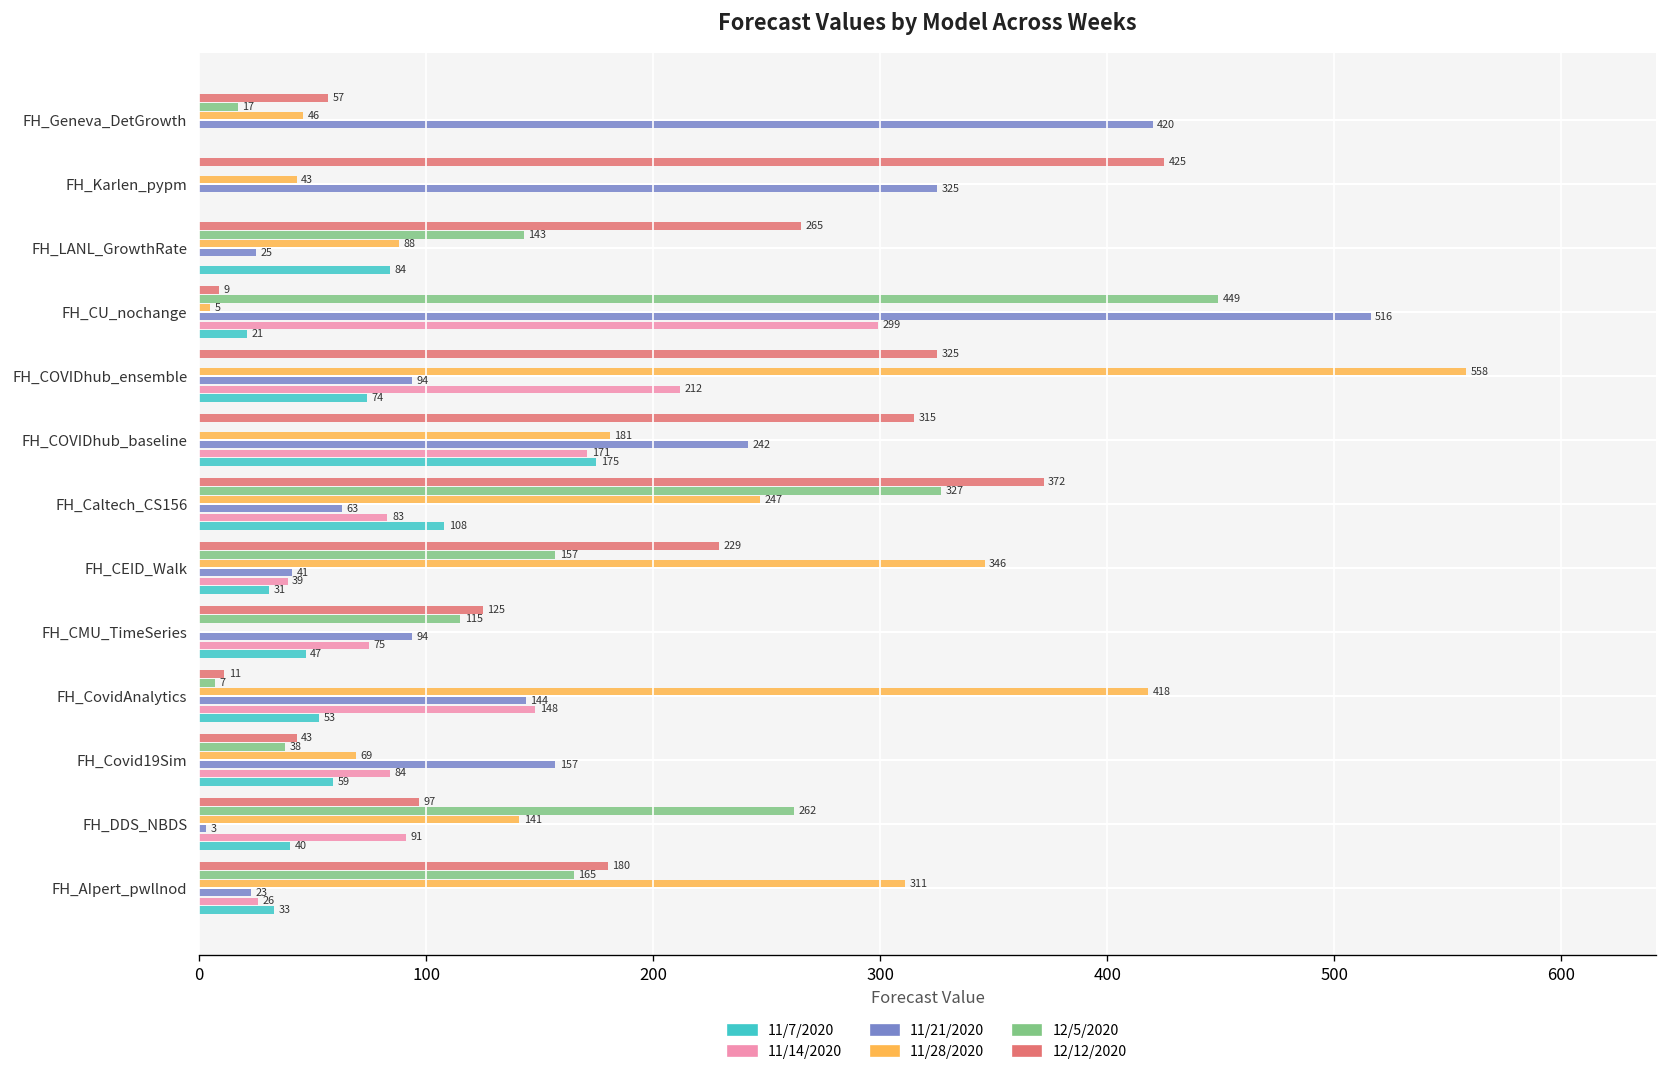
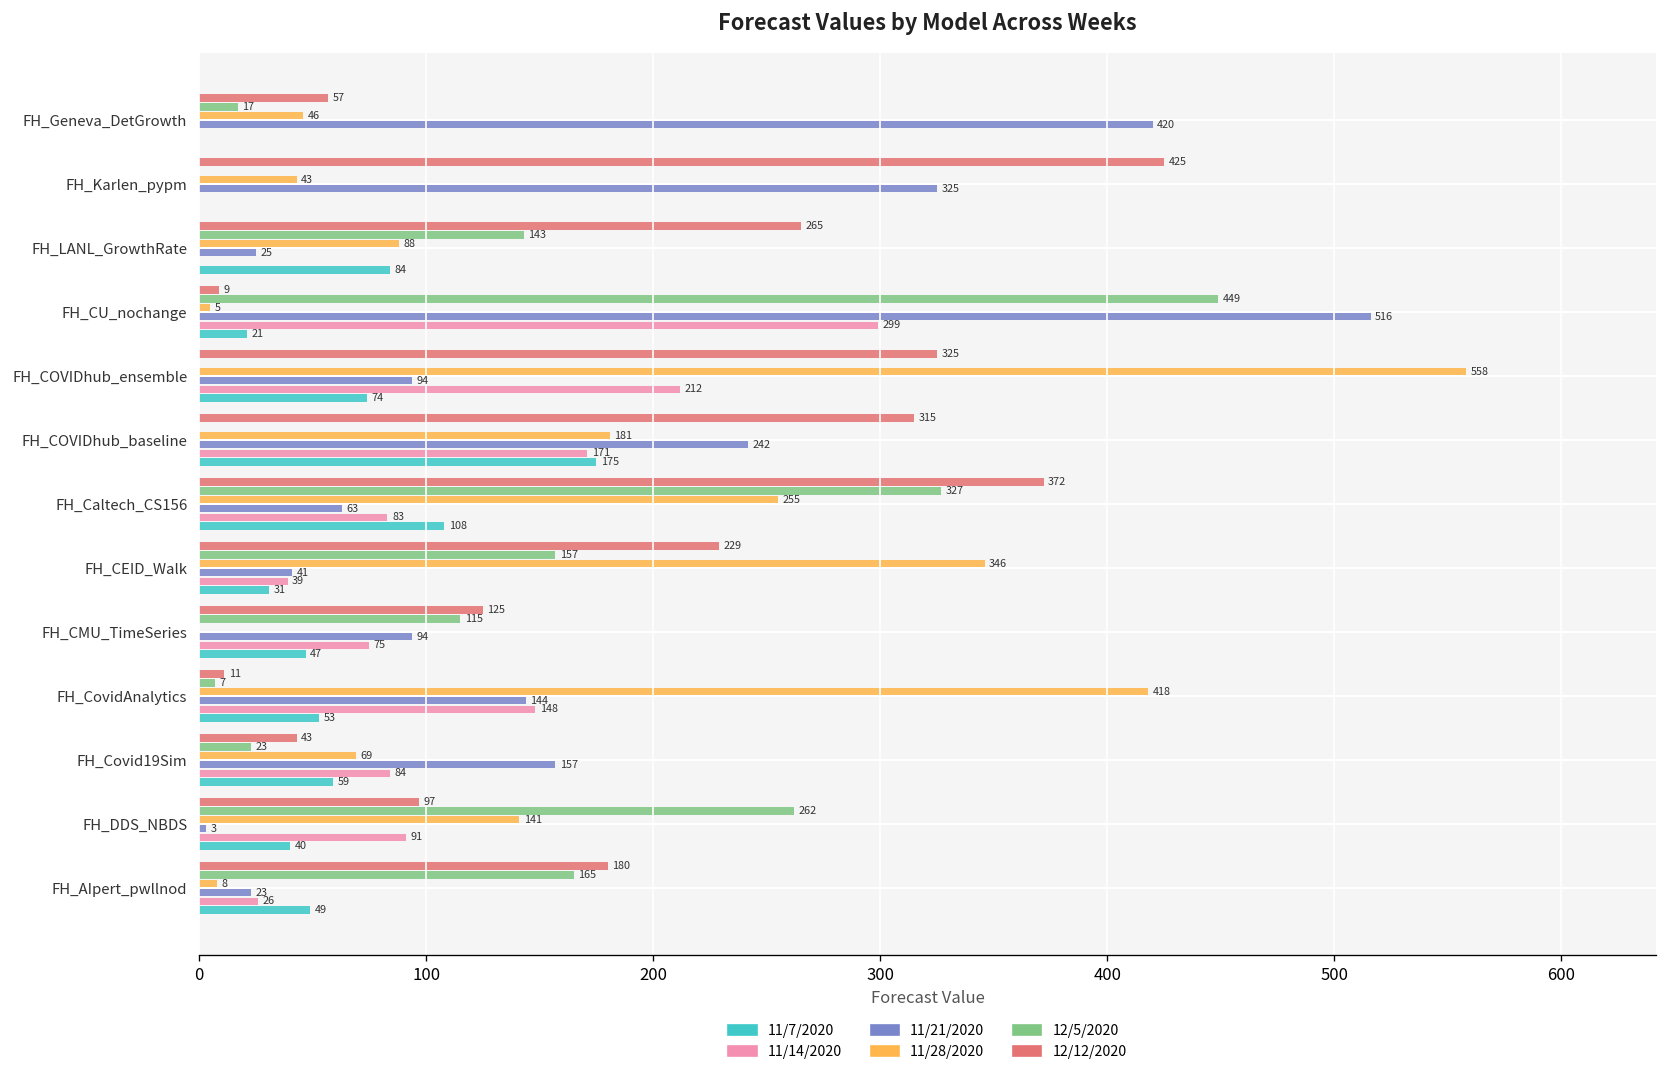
11/28/2020, FH_Caltech_CS156: 247 -> 255
12/5/2020, FH_Covid19Sim: 38 -> 23
11/28/2020, FH_AIpert_pwllnod: 311 -> 8
11/7/2020, FH_AIpert_pwllnod: 33 -> 49
